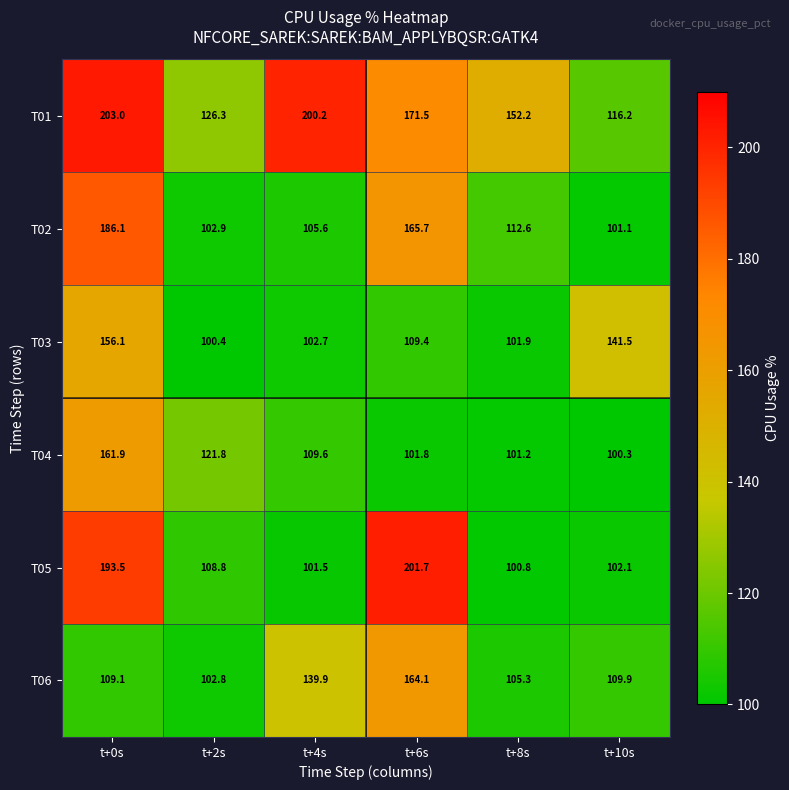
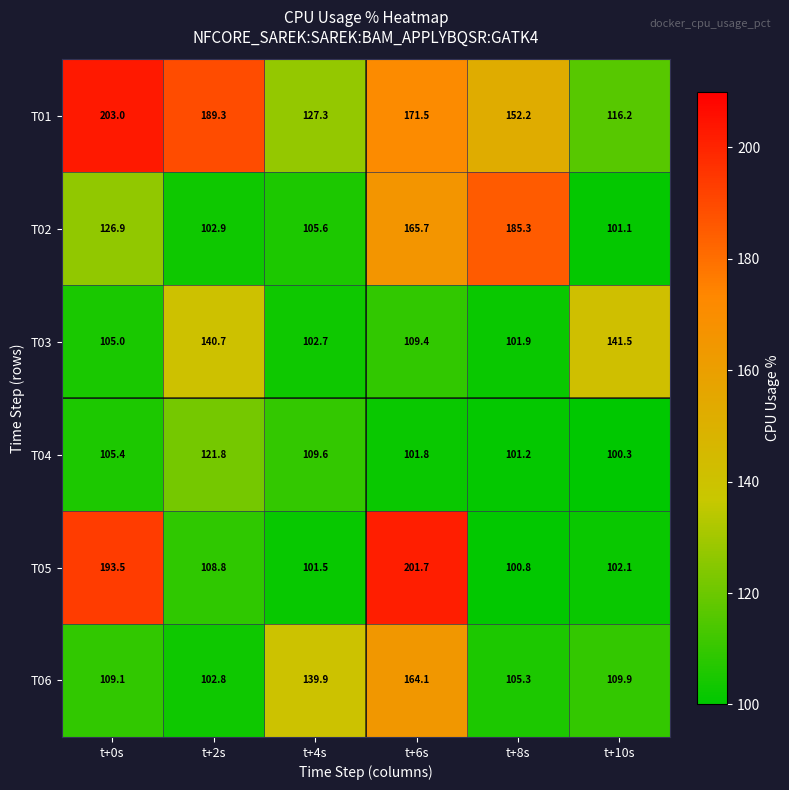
T01, t+2s: 126.3 -> 189.3
T01, t+4s: 200.2 -> 127.3
T02, t+0s: 186.1 -> 126.9
T02, t+8s: 112.6 -> 185.3
T03, t+0s: 156.1 -> 105.0
T03, t+2s: 100.4 -> 140.7
T04, t+0s: 161.9 -> 105.4
